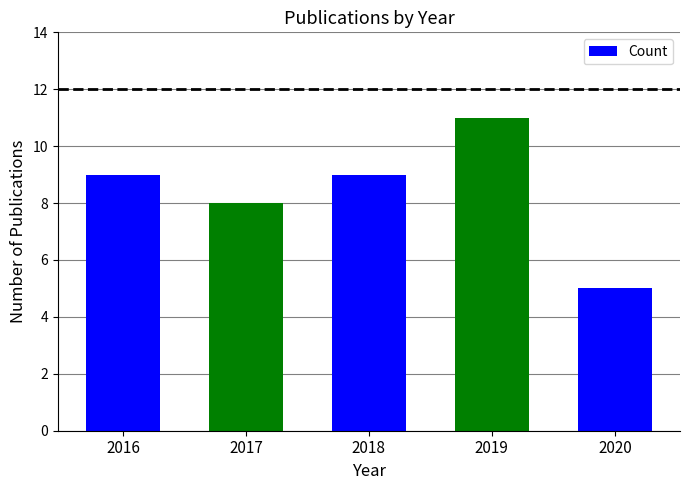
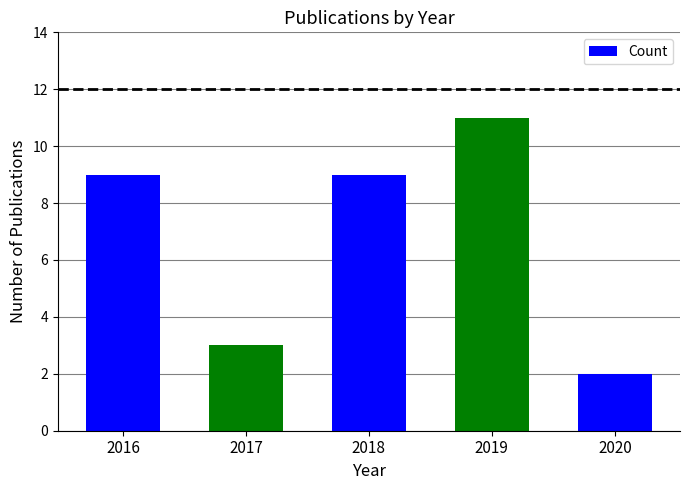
2017: 8 -> 3
2020: 5 -> 2
